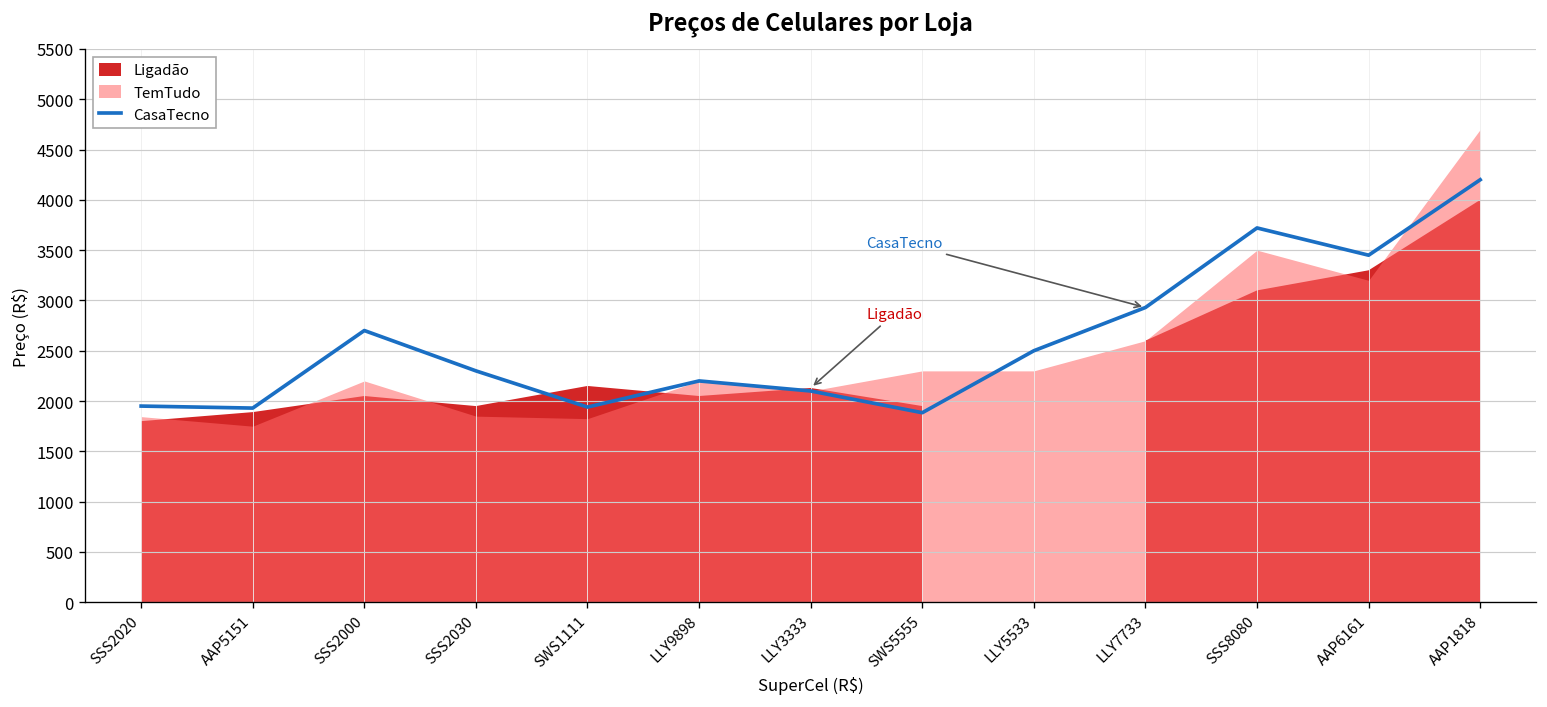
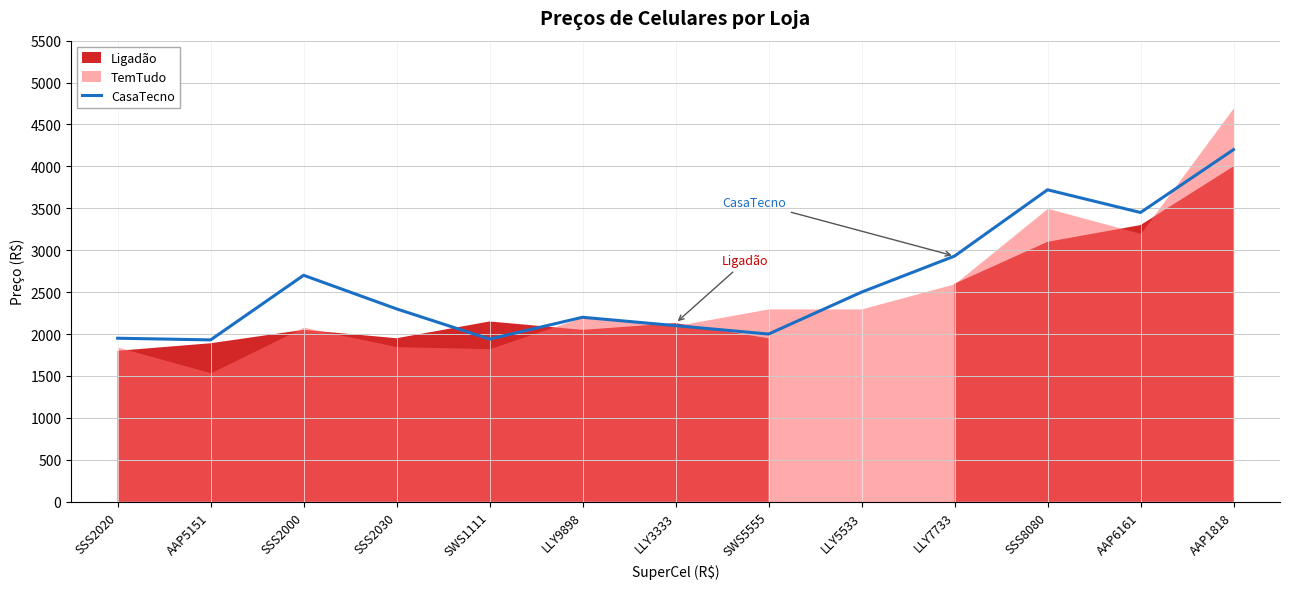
TemTudo, AAP5151: 1800 -> 1500
TemTudo, SSS2000: 2200 -> 2100
CasaTecno, SWS5555: 1900 -> 2000
